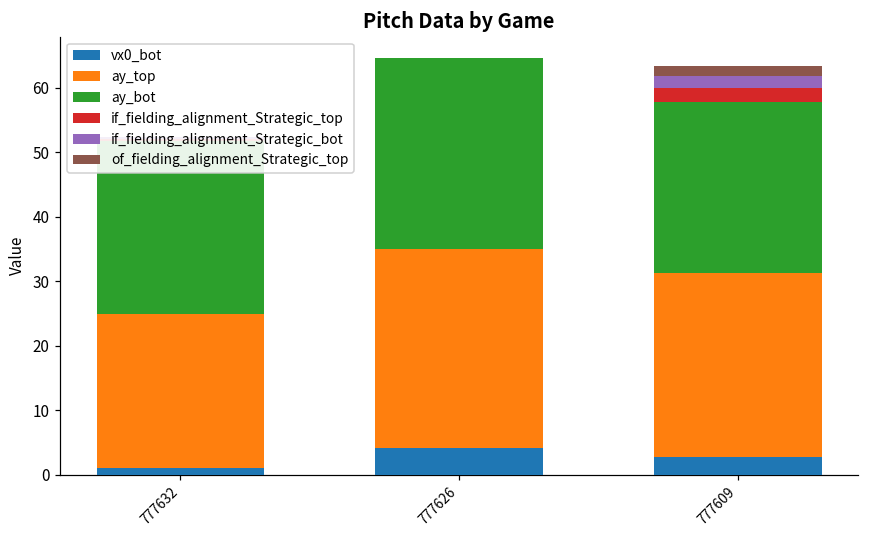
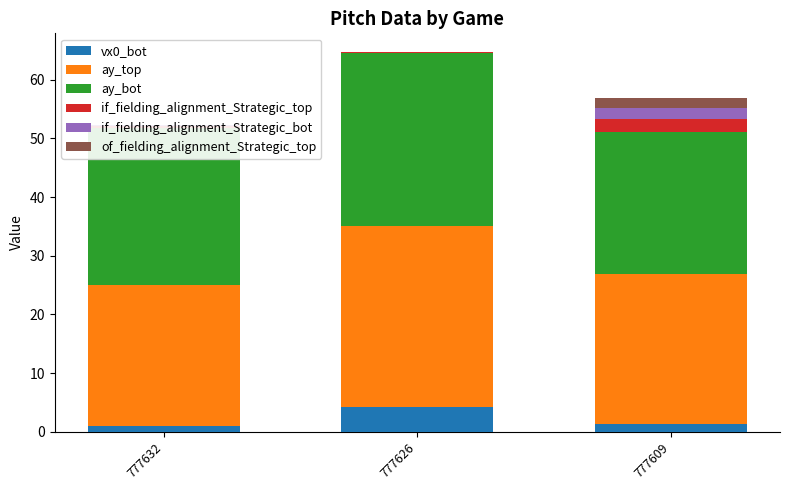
vx0_bot, 777609: 3 -> 1
ay_top, 777609: 29 -> 26
ay_bot, 777609: 26 -> 24
